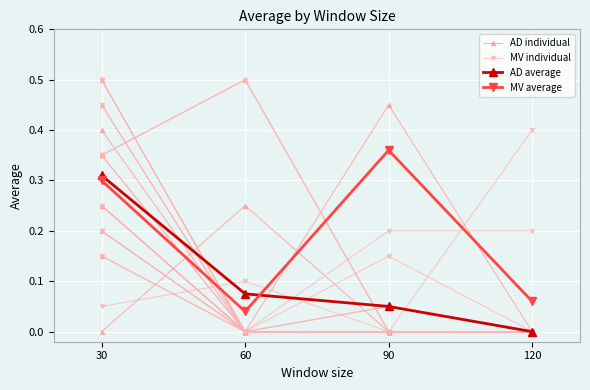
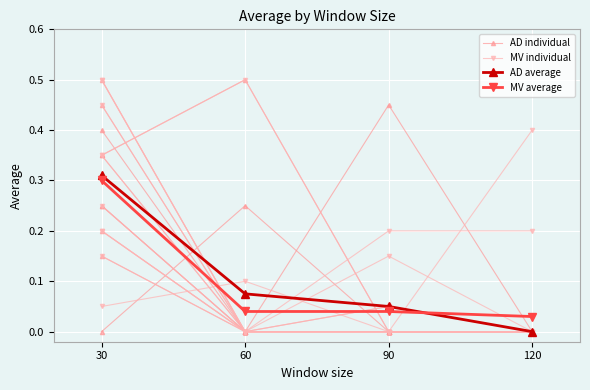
MV average, 90: 0.36 -> 0.04
MV average, 120: 0.06 -> 0.03
